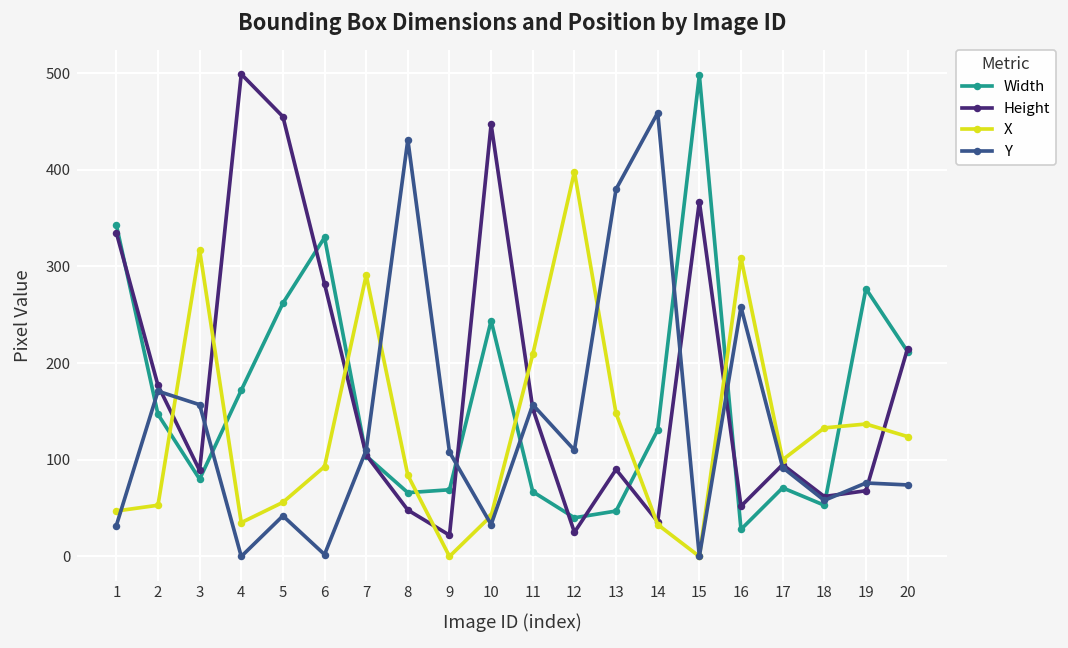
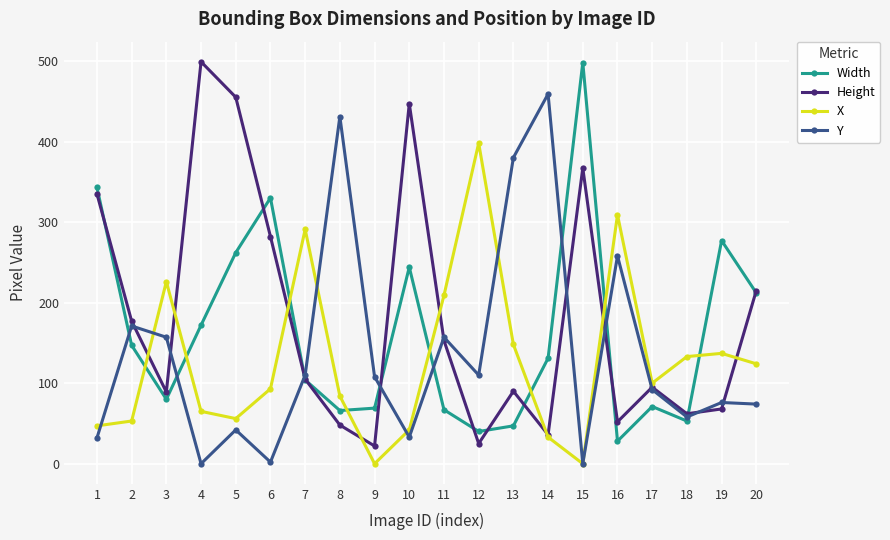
X, 3: 320 -> 230
X, 4: 40 -> 70
